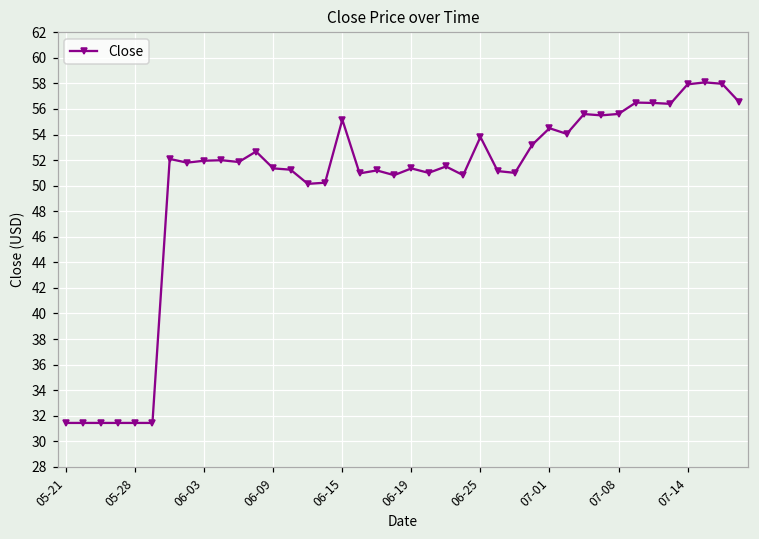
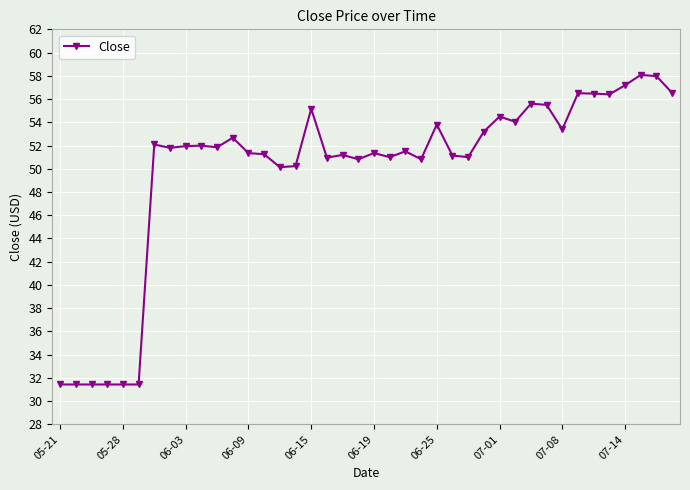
07-08: 55.6 -> 53.4
07-14: 57.9 -> 57.2
